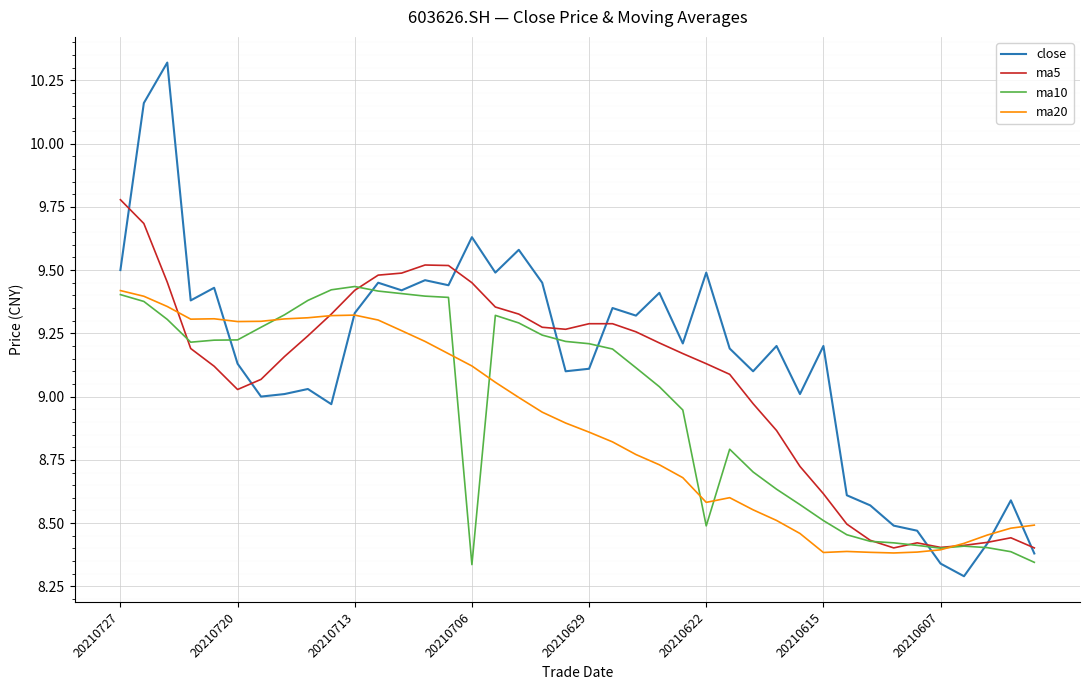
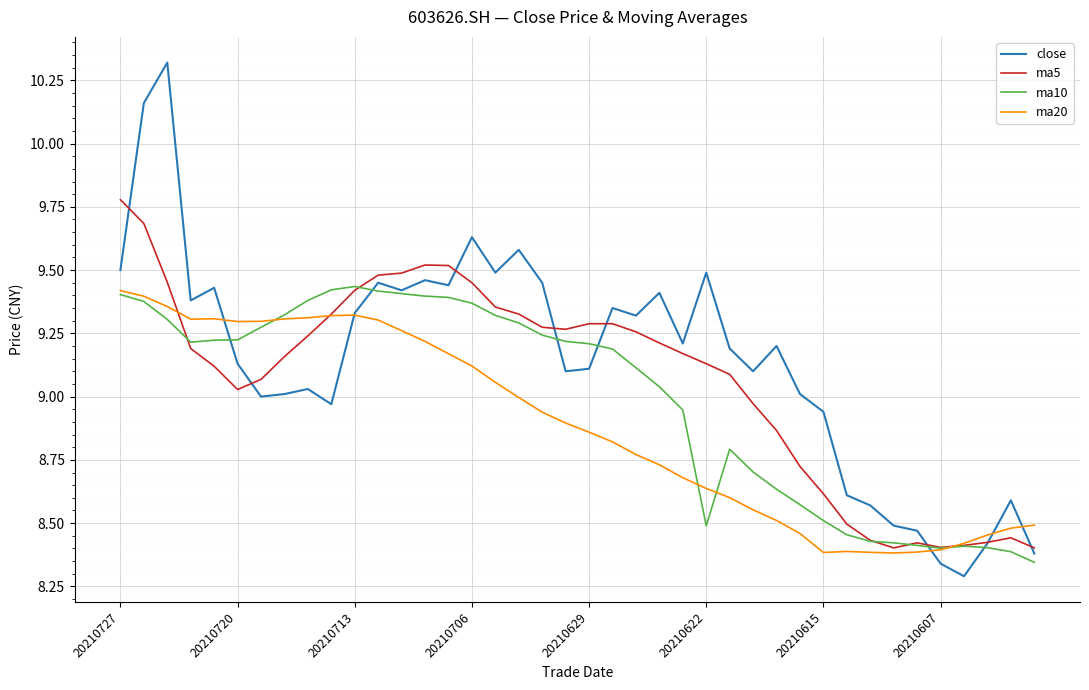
ma10, 20210706: 8.34 -> 9.37
ma20, 20210622: 8.58 -> 8.64
close, 20210615: 9.20 -> 8.94
